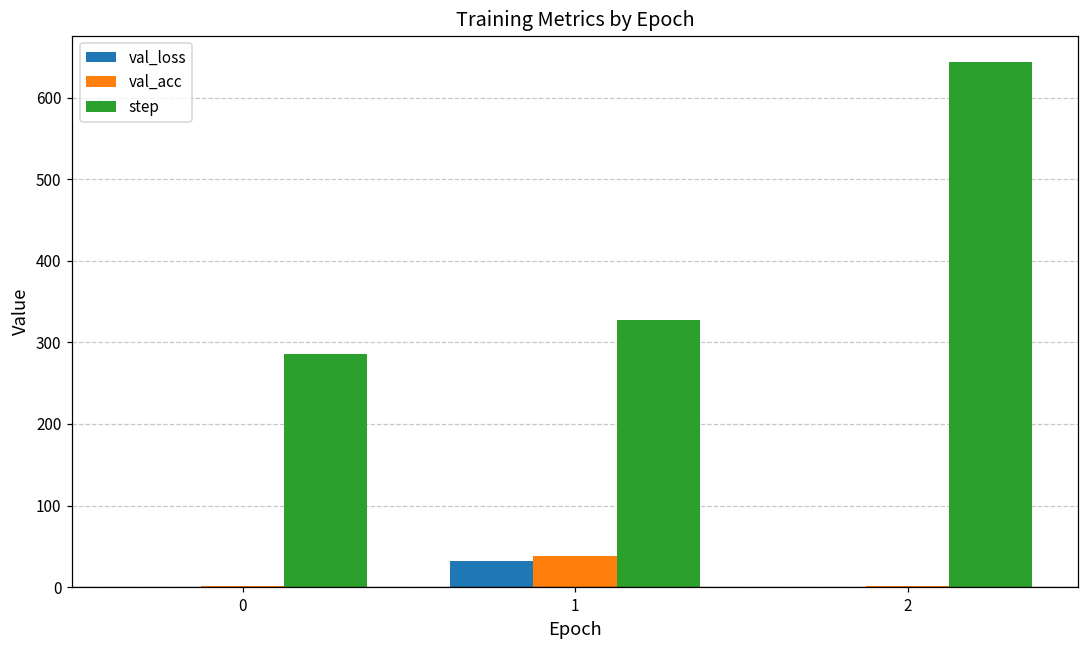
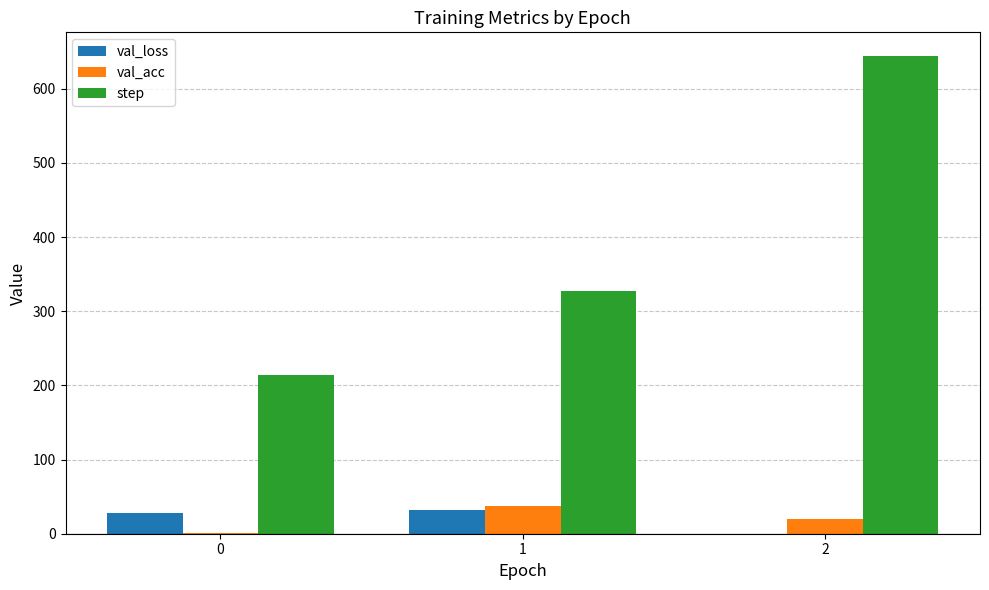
val_loss, 0: 0 -> 30
step, 0: 290 -> 210
val_acc, 2: 0 -> 20
